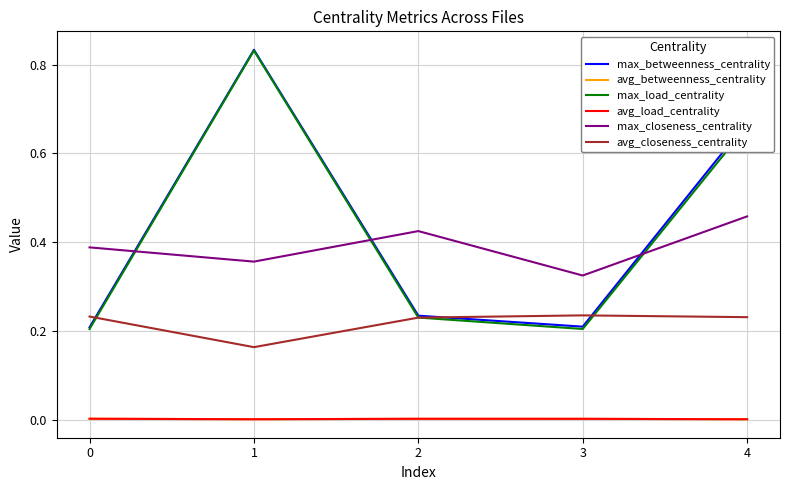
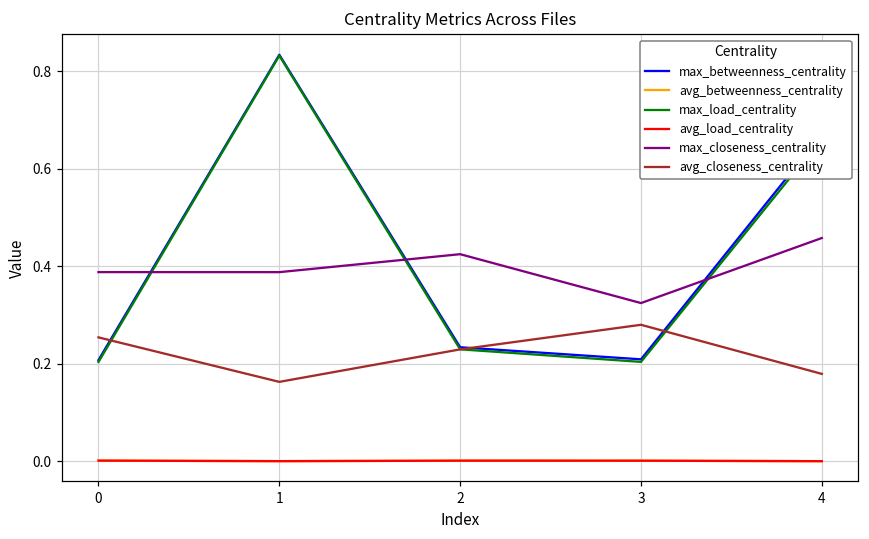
avg_closeness_centrality, 0: 0.23 -> 0.25
max_closeness_centrality, 1: 0.36 -> 0.39
avg_closeness_centrality, 3: 0.23 -> 0.28
avg_closeness_centrality, 4: 0.23 -> 0.18
